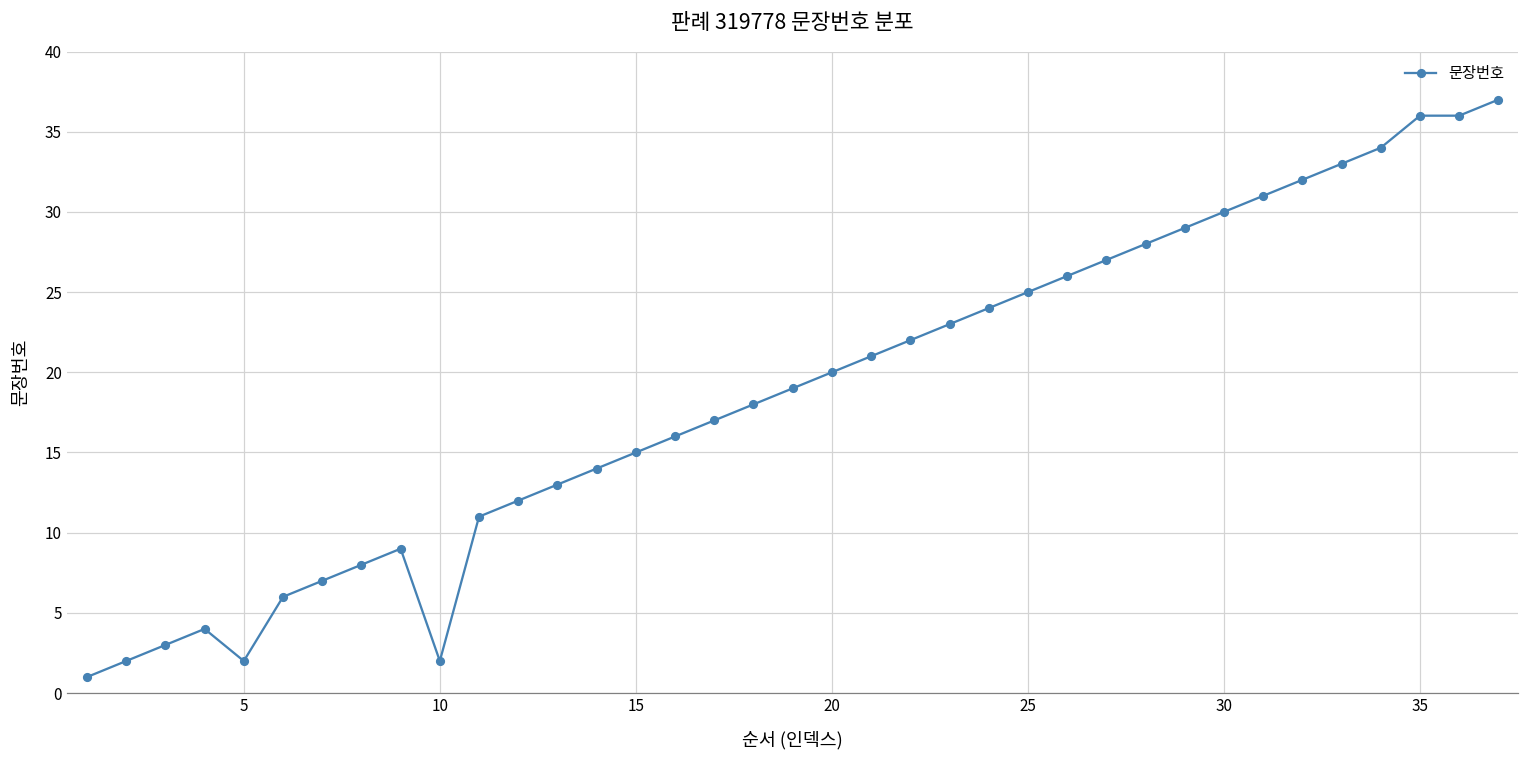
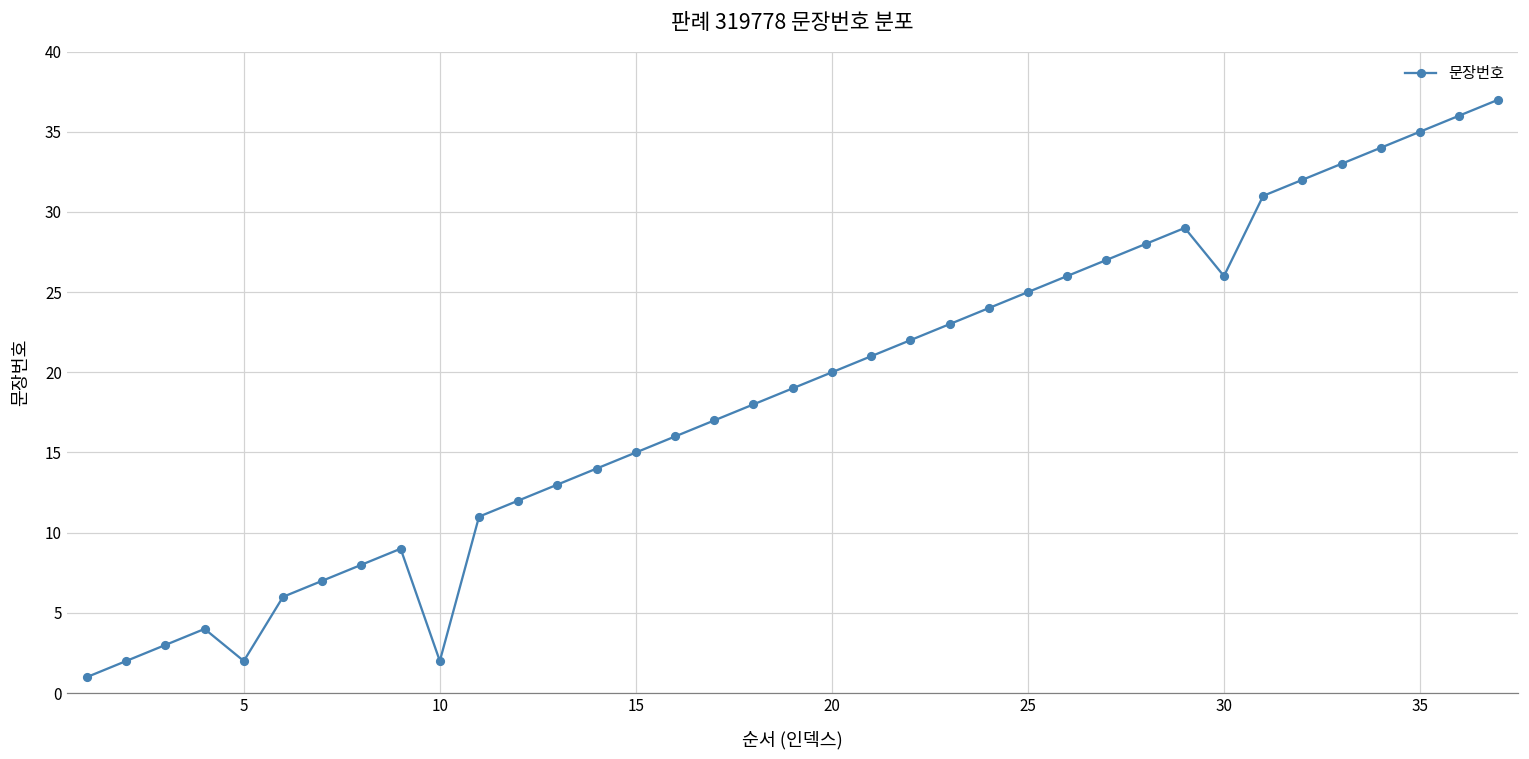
30: 30 -> 26
35: 36 -> 35
